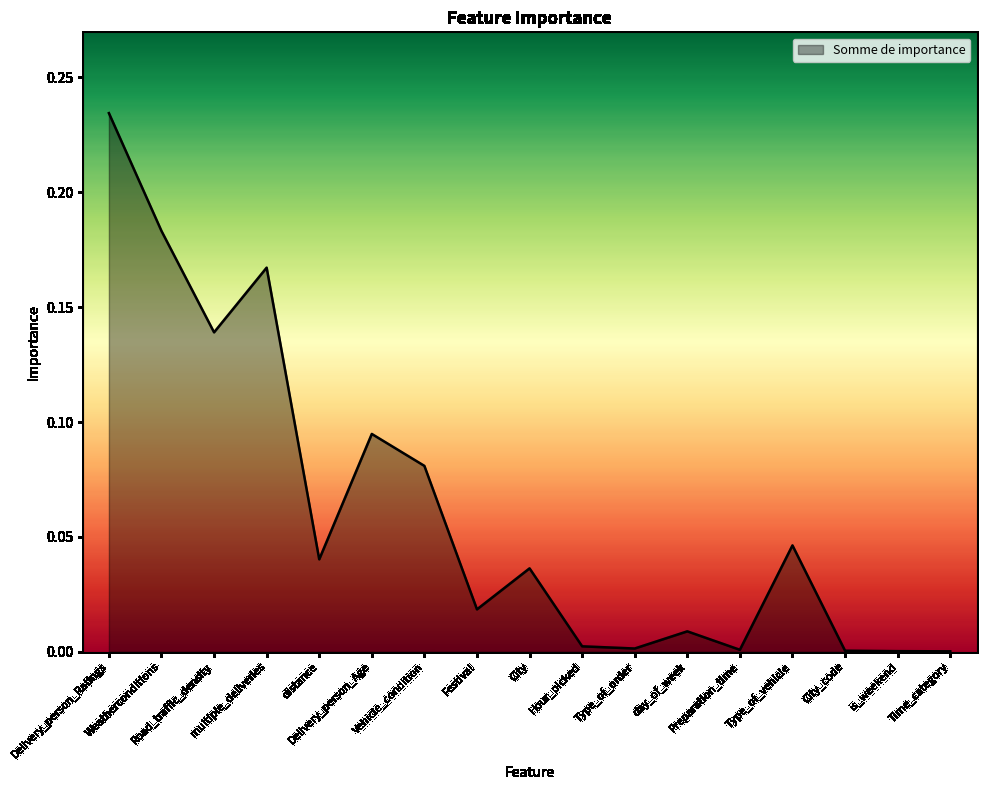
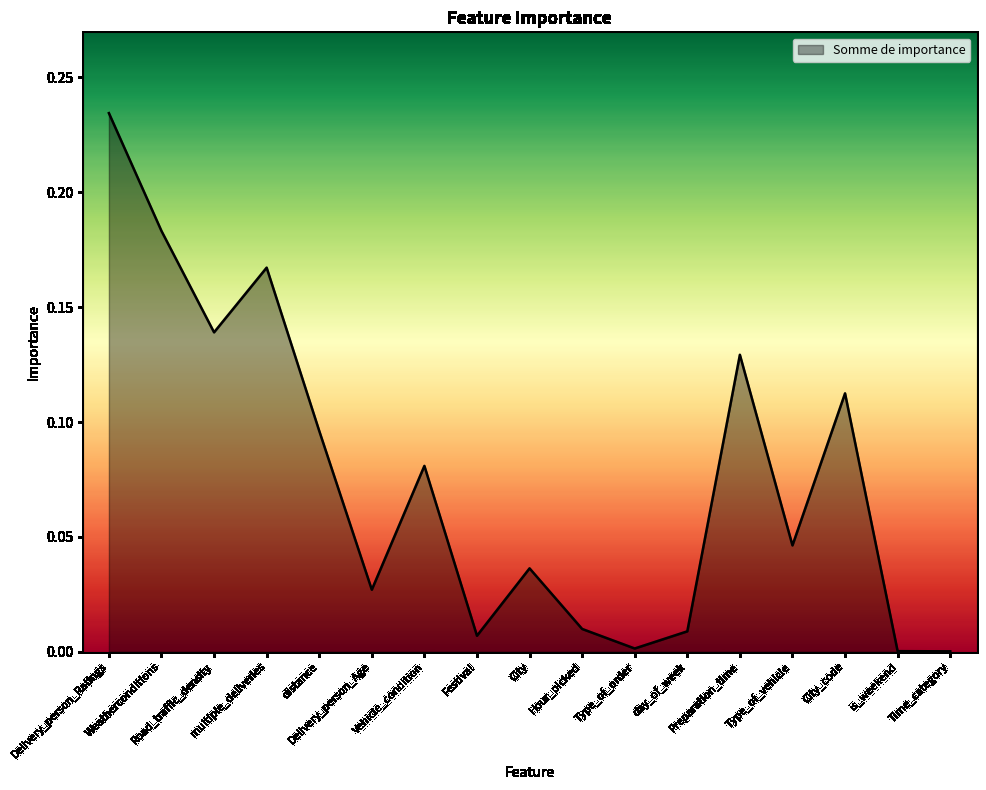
distance: 0.040 -> 0.096
Delivery_person_Age: 0.095 -> 0.027
Festival: 0.018 -> 0.007
Hour_picked: 0.002 -> 0.010
Preparation_time: 0.001 -> 0.129
City_code: 0.000 -> 0.112
